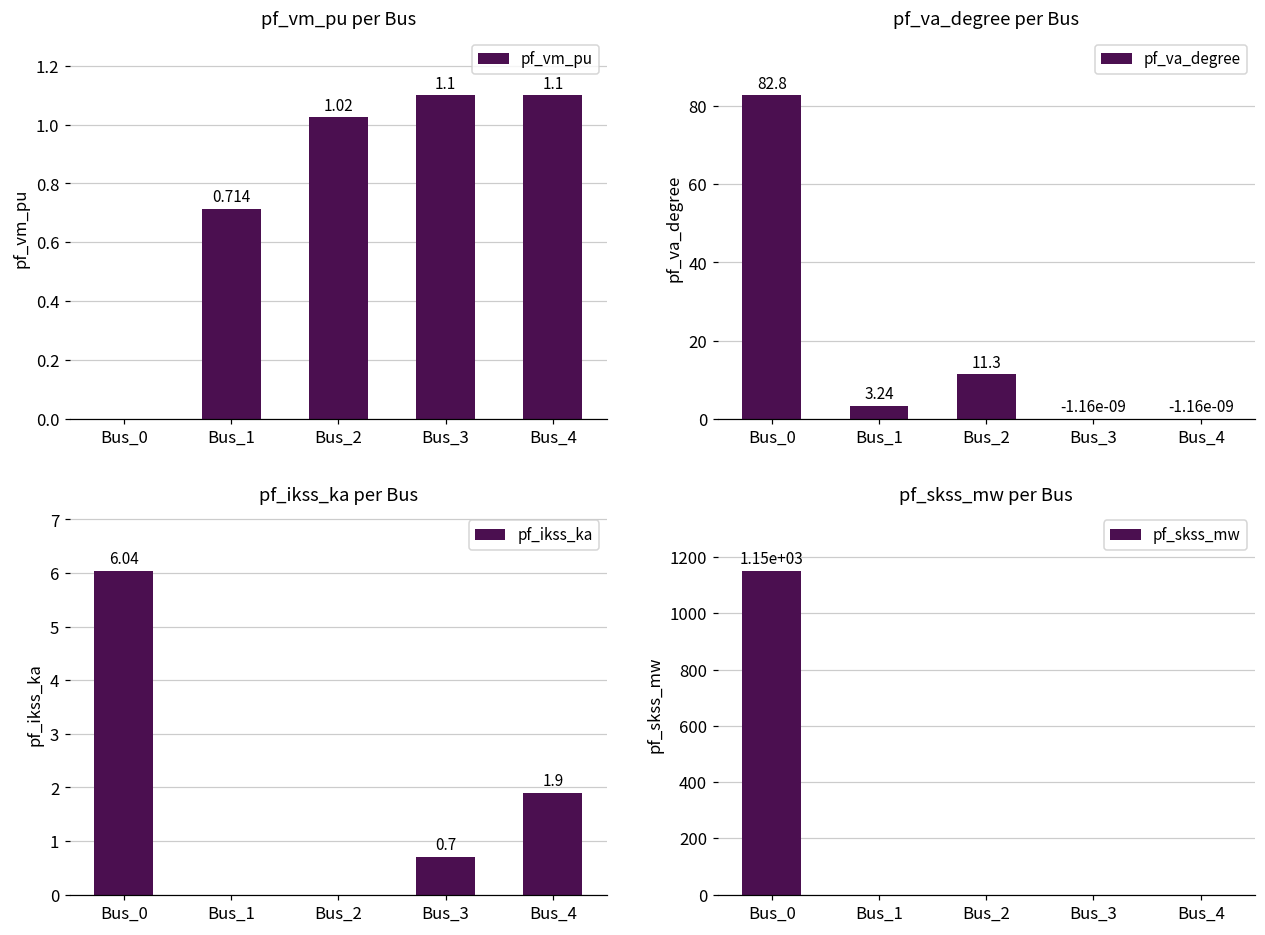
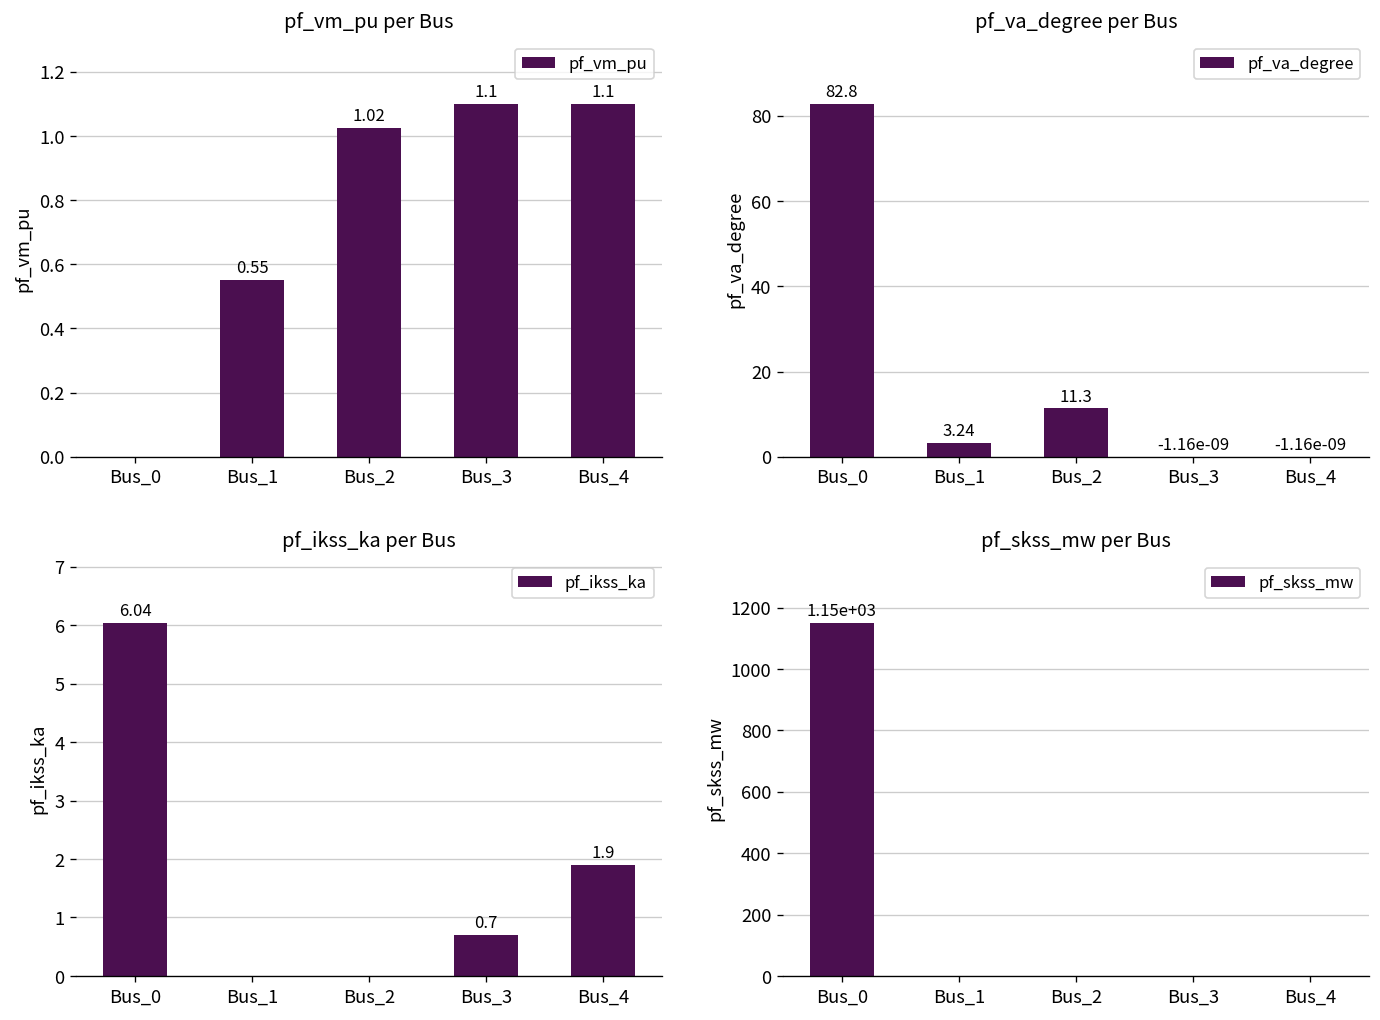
pf_vm_pu per Bus, Bus_1: 0.714 -> 0.55
